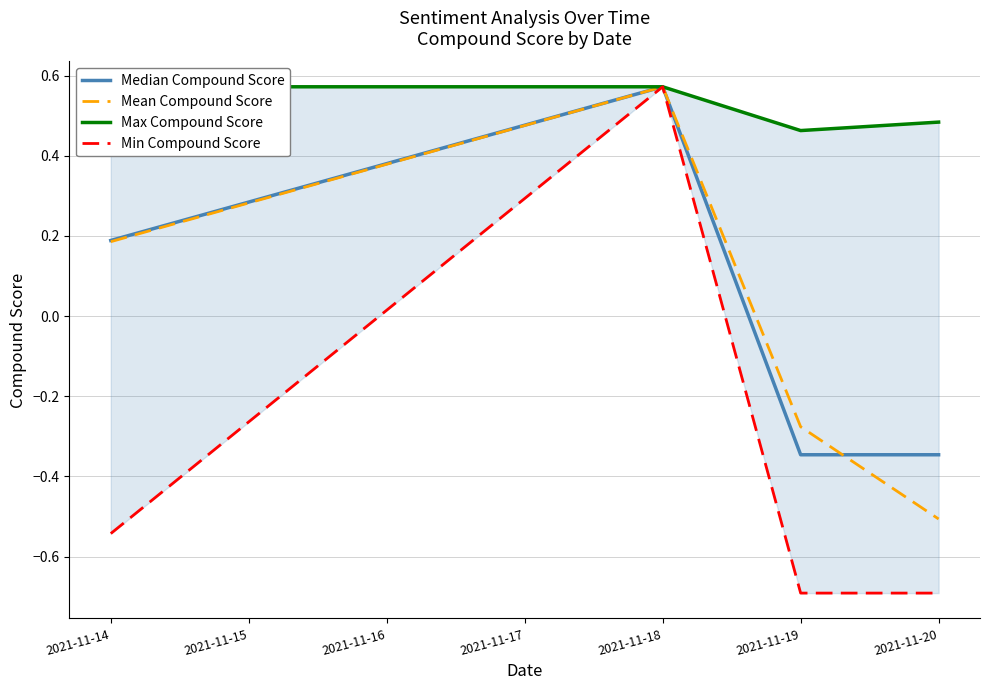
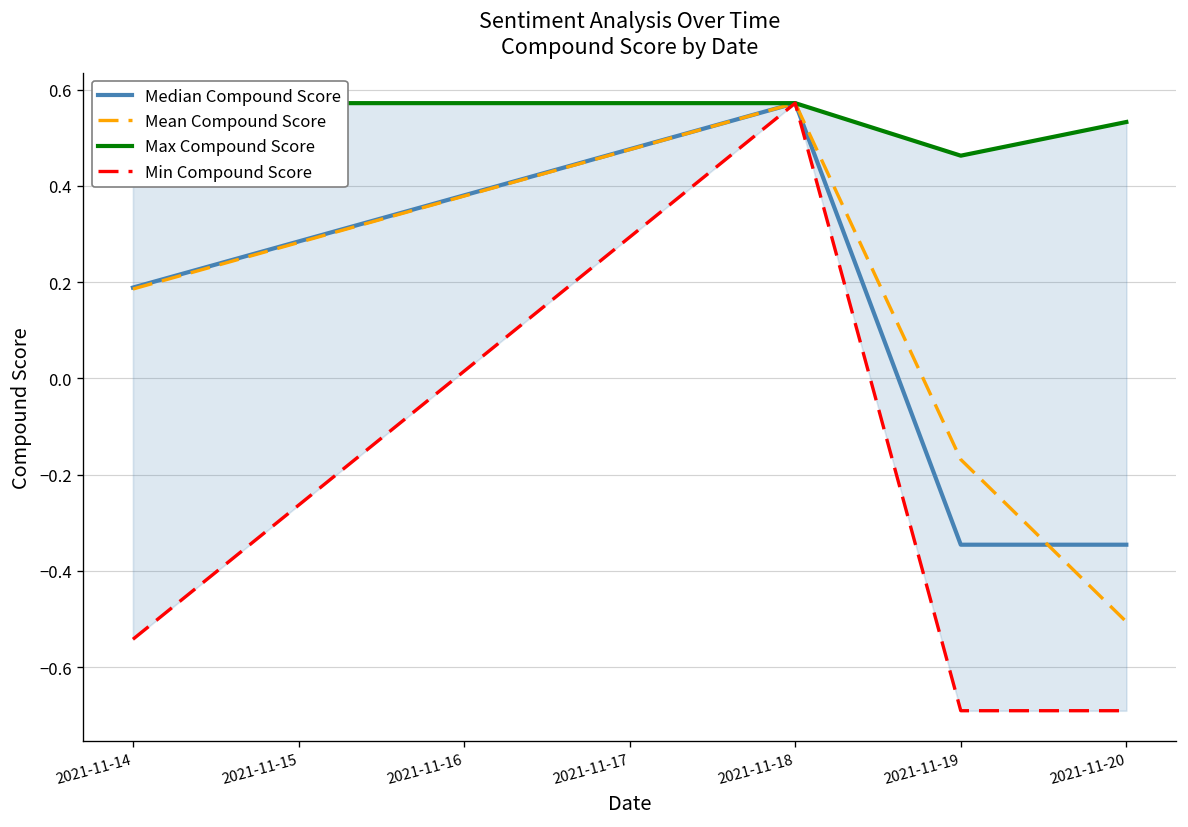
Mean Compound Score, 2021-11-19: -0.28 -> -0.17
Max Compound Score, 2021-11-20: 0.48 -> 0.53
